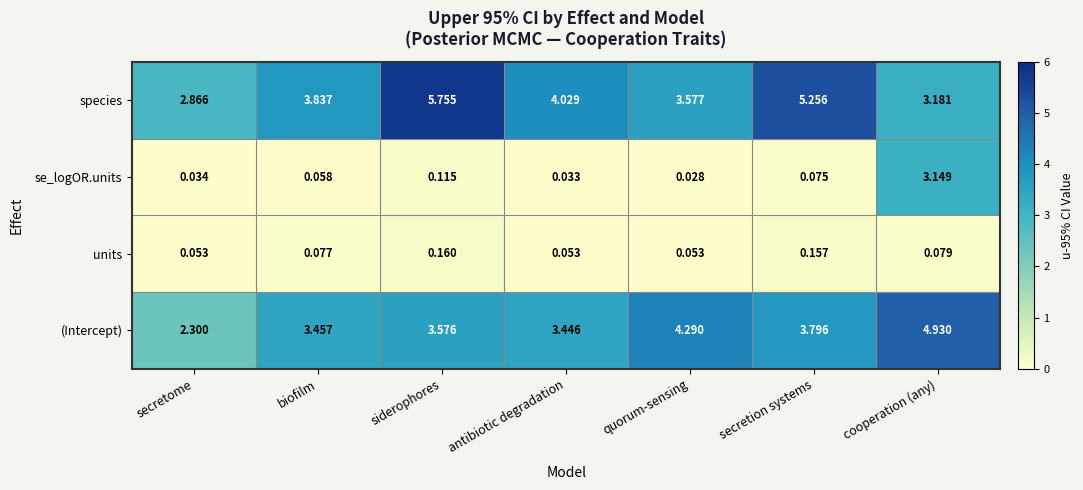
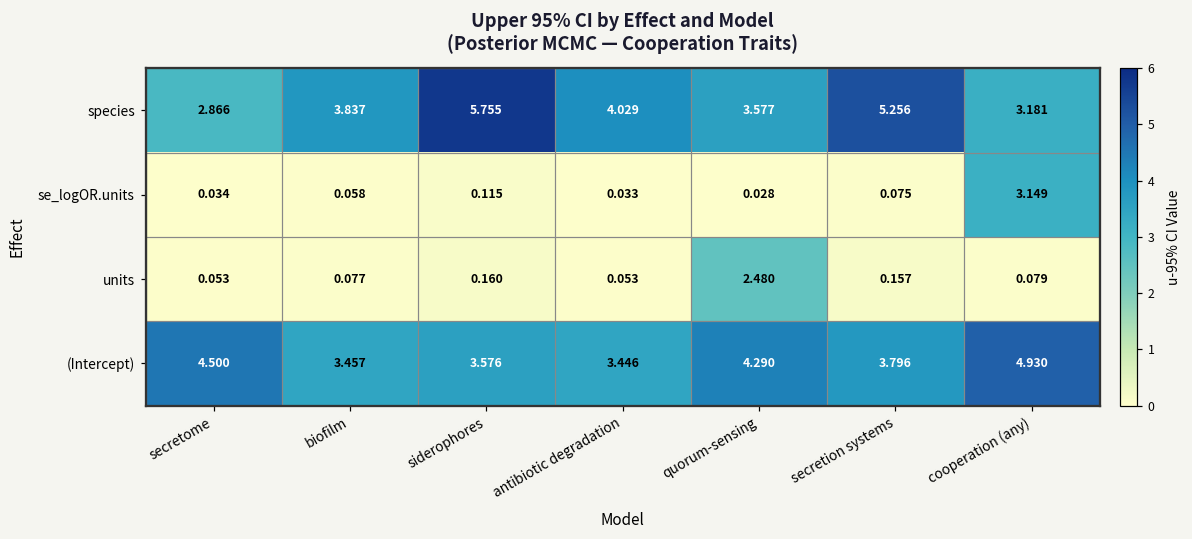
units, quorum-sensing: 0.053 -> 2.480
(Intercept), secretome: 2.300 -> 4.500
